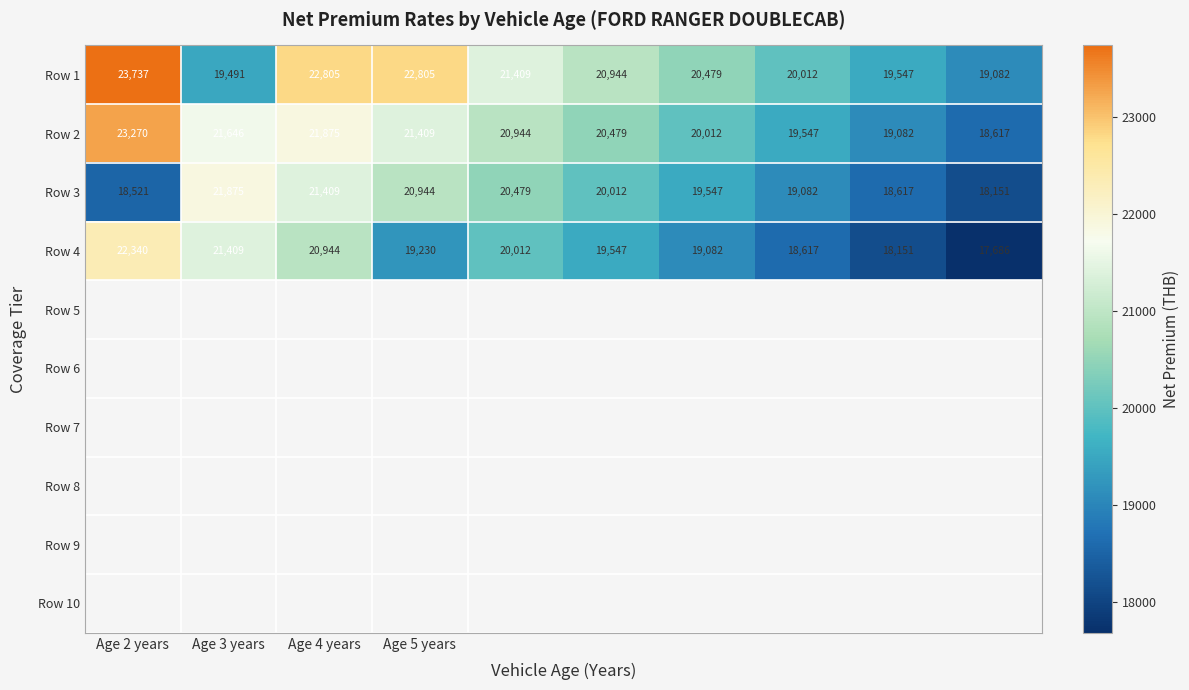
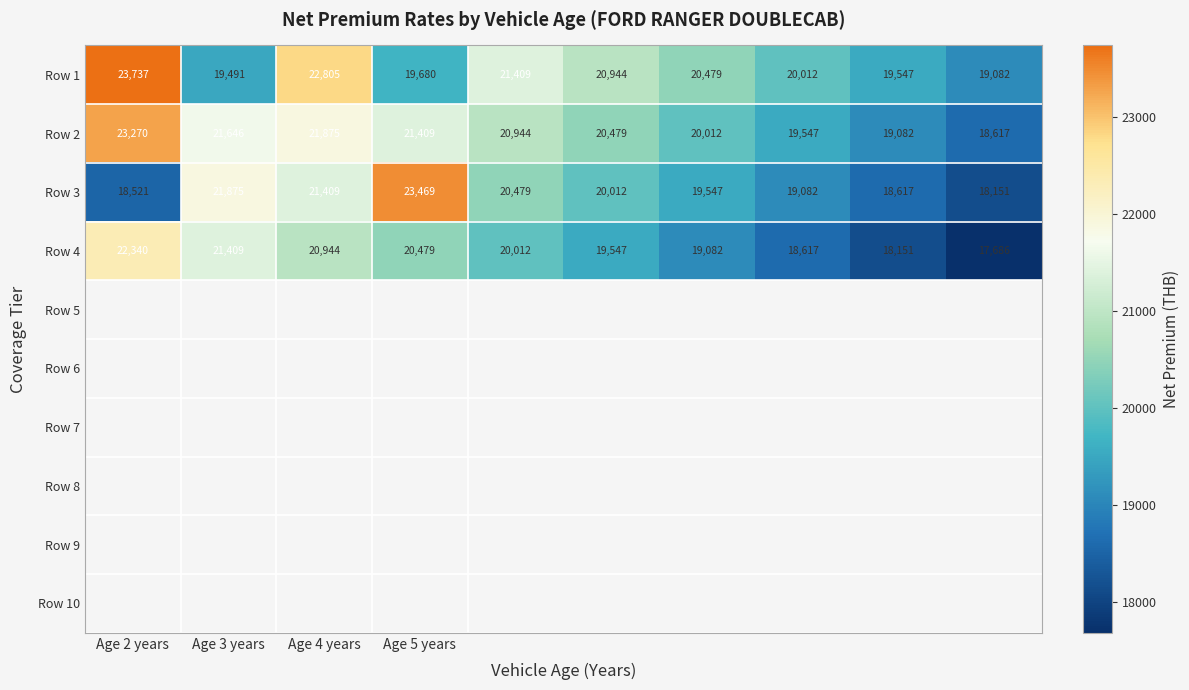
Row 1, Age 5 years: 22,805 -> 19,680
Row 3, Age 5 years: 20,944 -> 23,469
Row 4, Age 5 years: 19,230 -> 20,479
